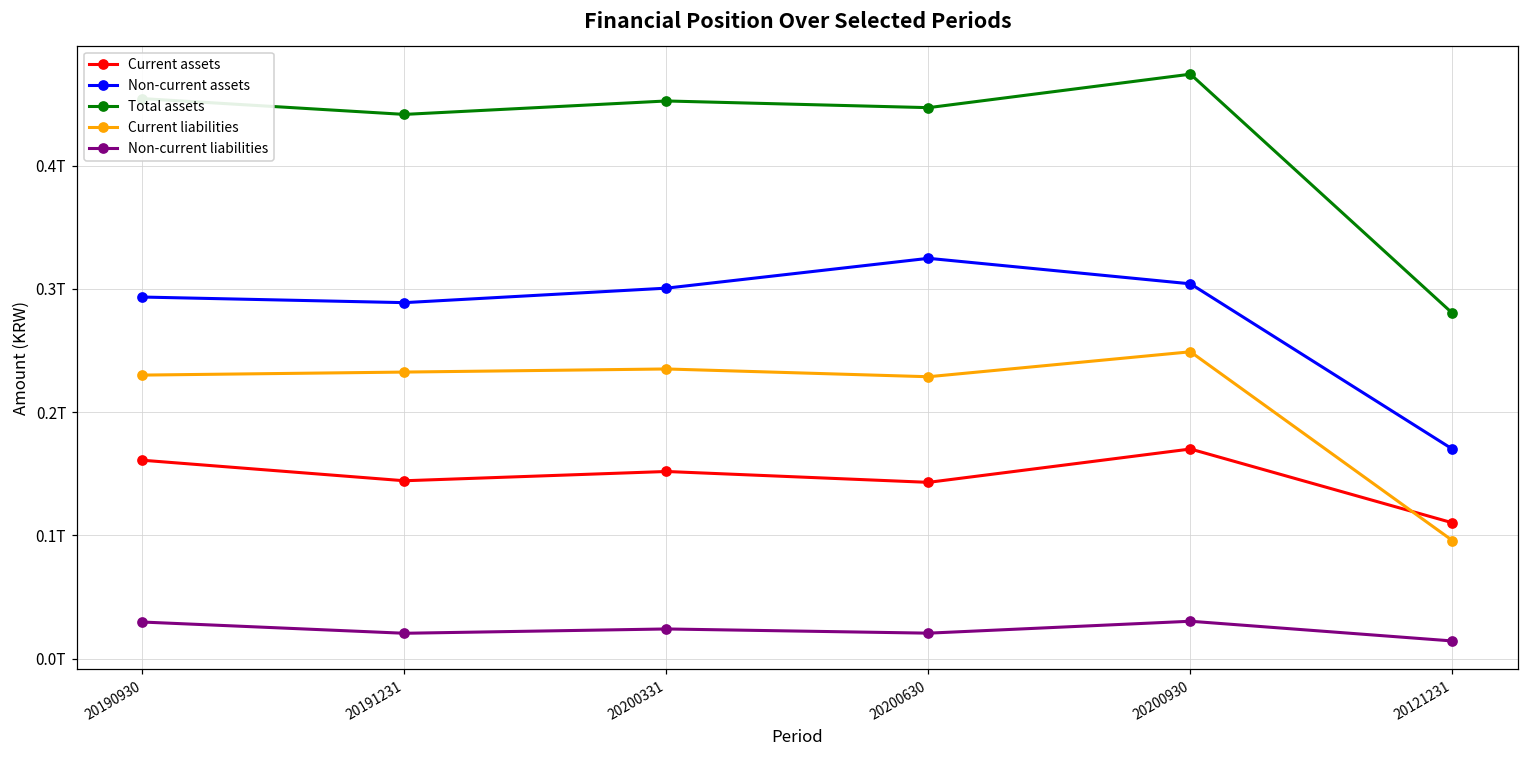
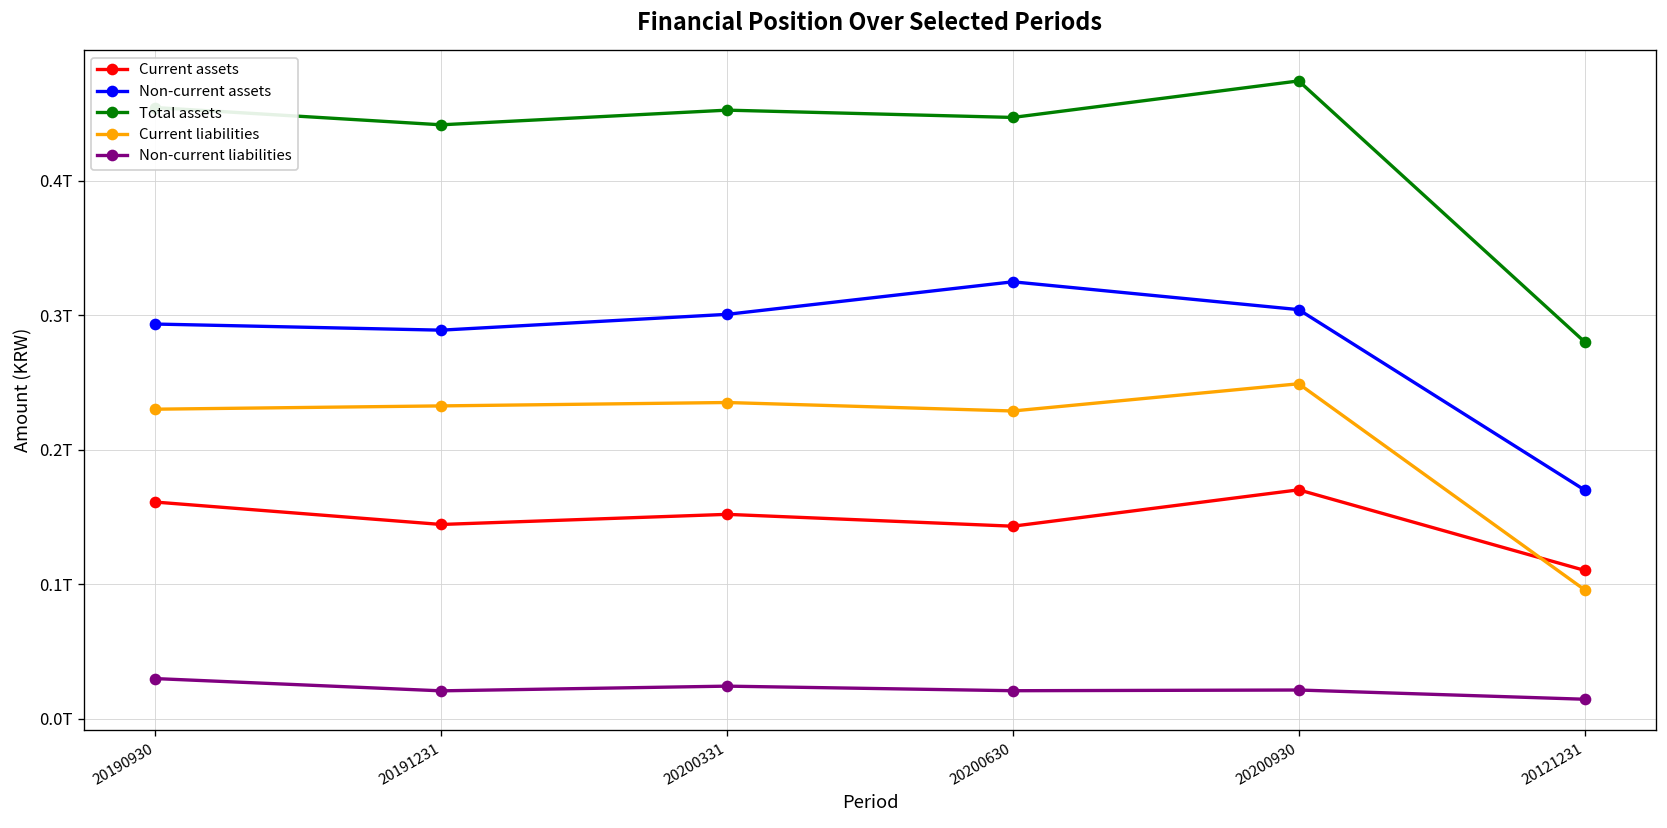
Non-current liabilities, 20200930: 0.030T -> 0.021T
